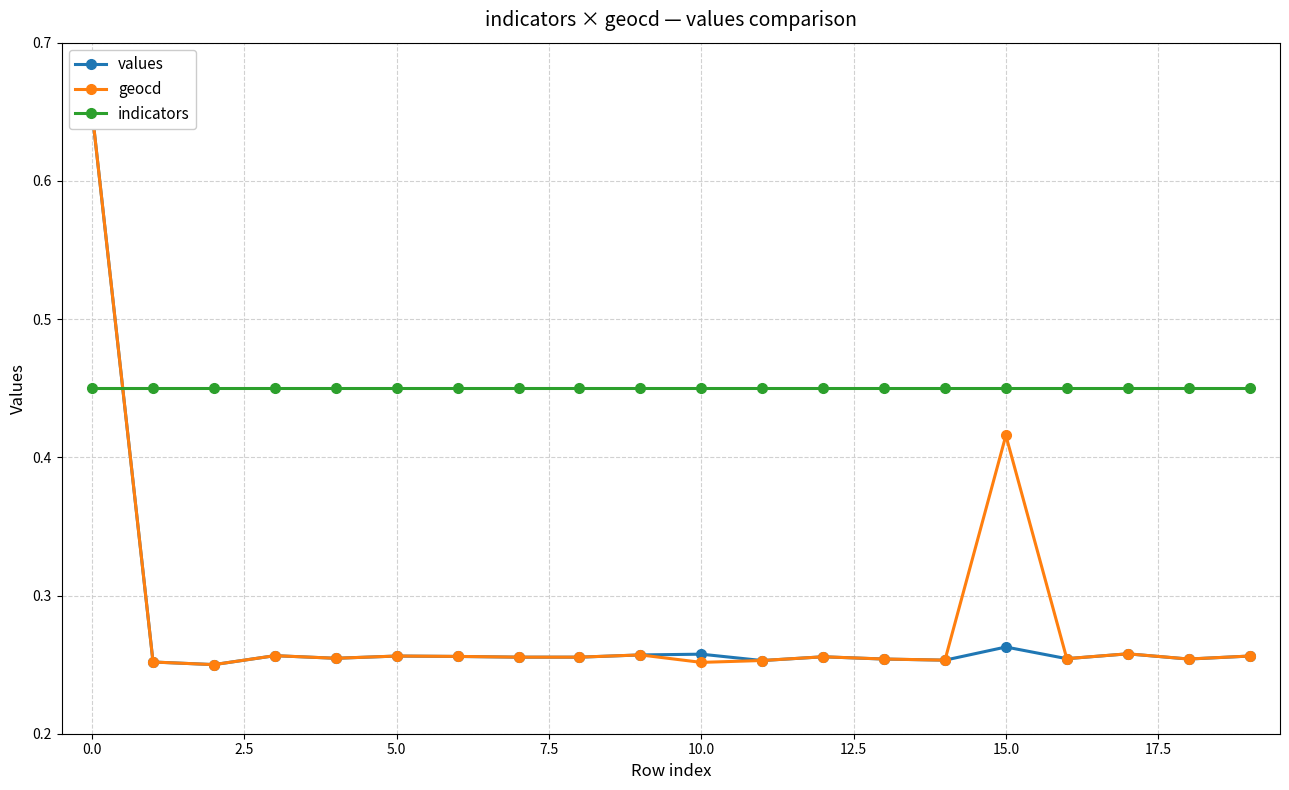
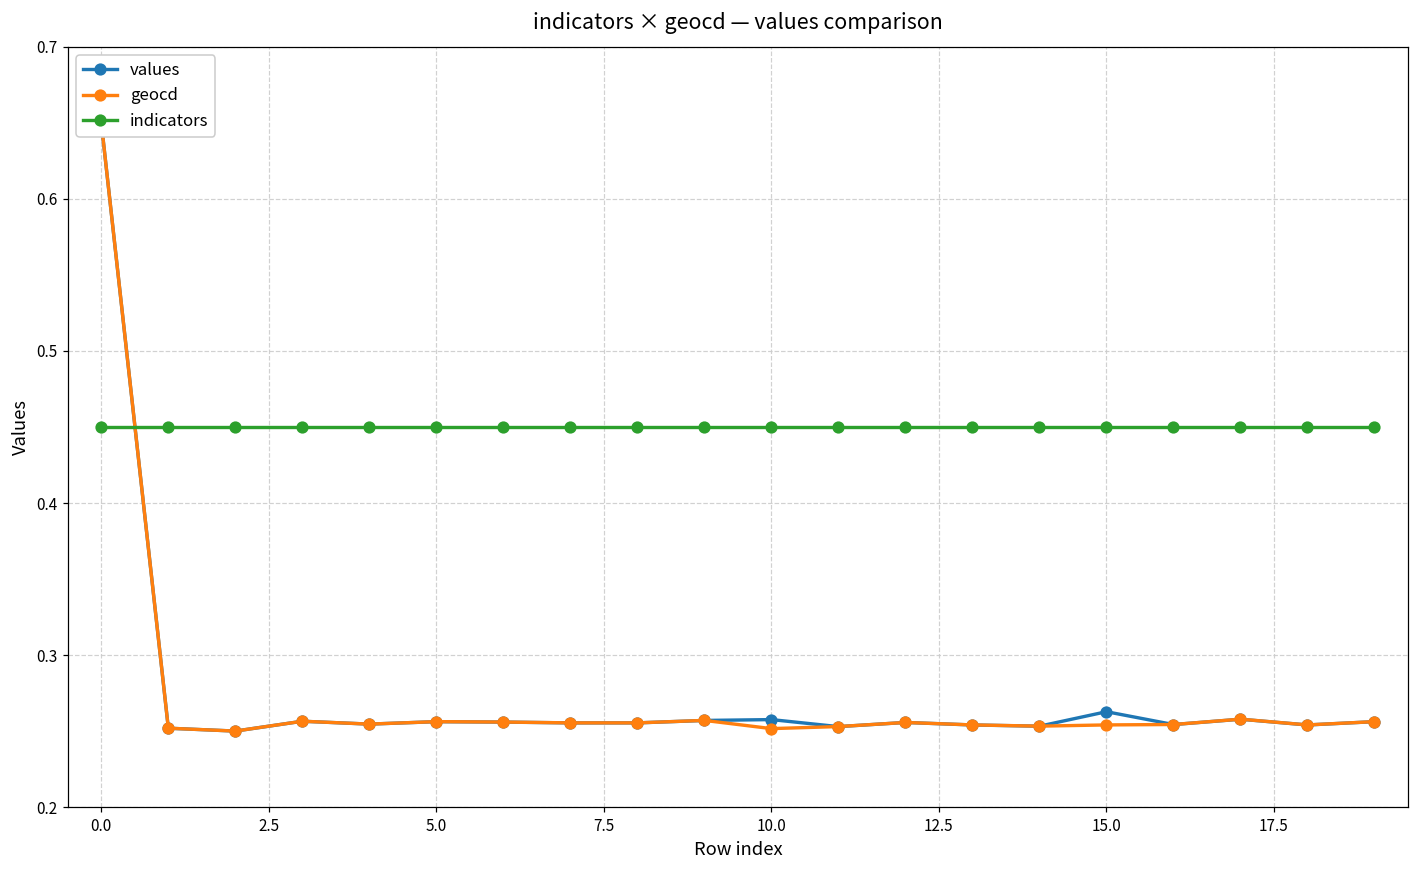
geocd, 15.0: 0.416 -> 0.254
